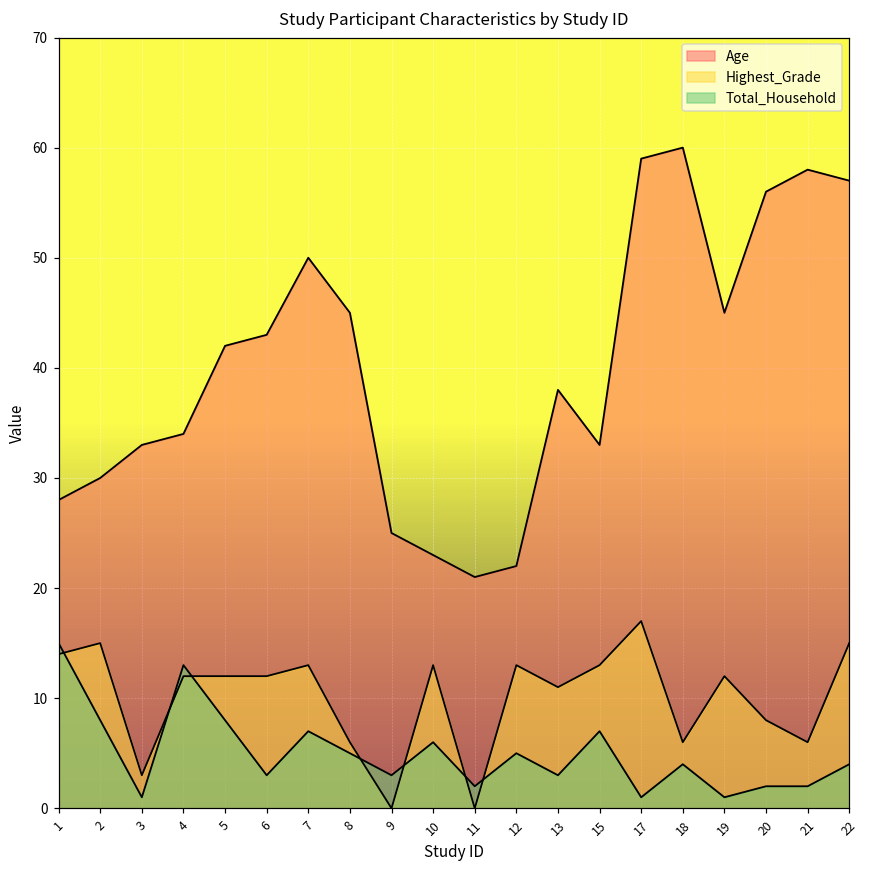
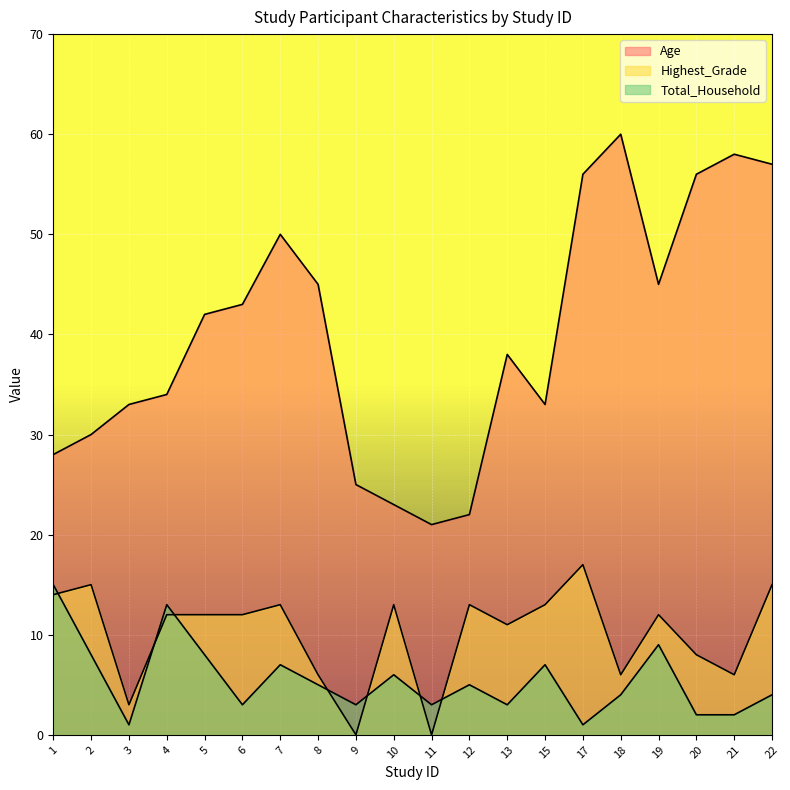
Total_Household, 11: 2 -> 3
Age, 17: 59 -> 56
Total_Household, 19: 1 -> 9
